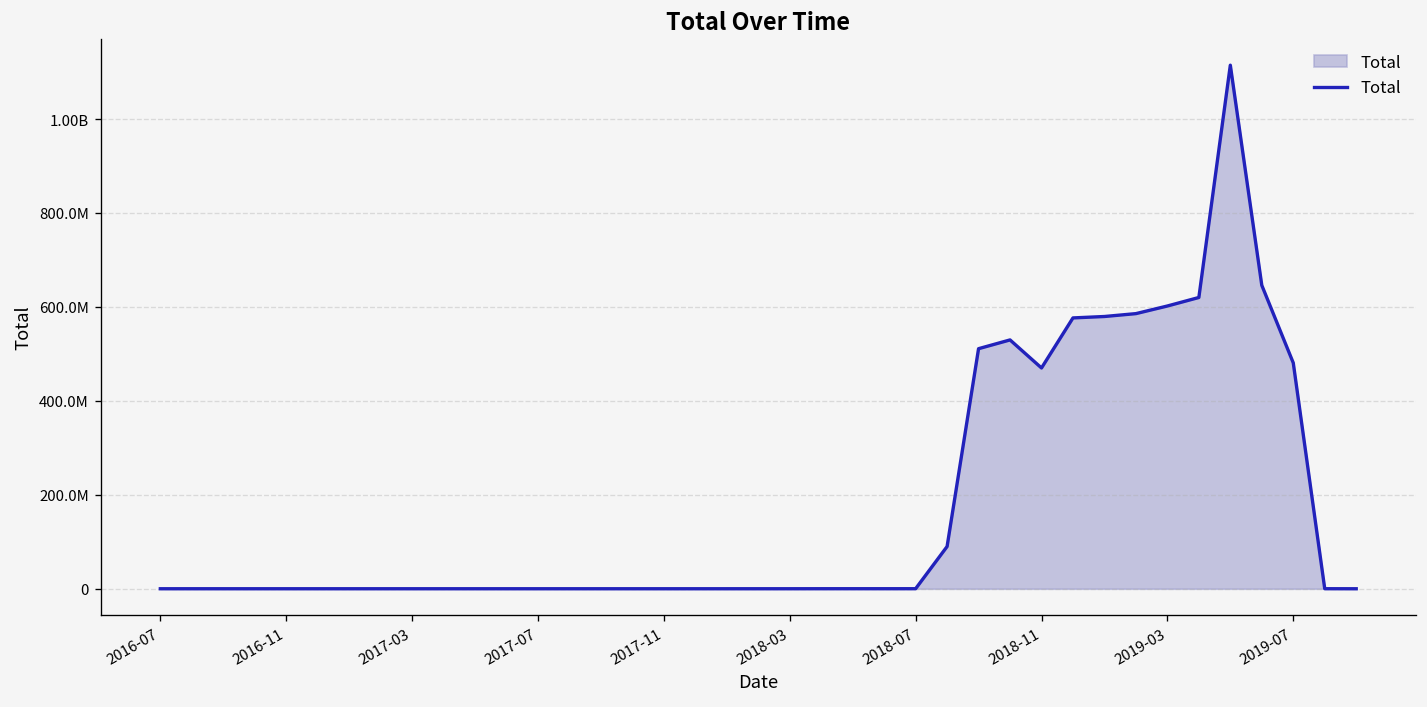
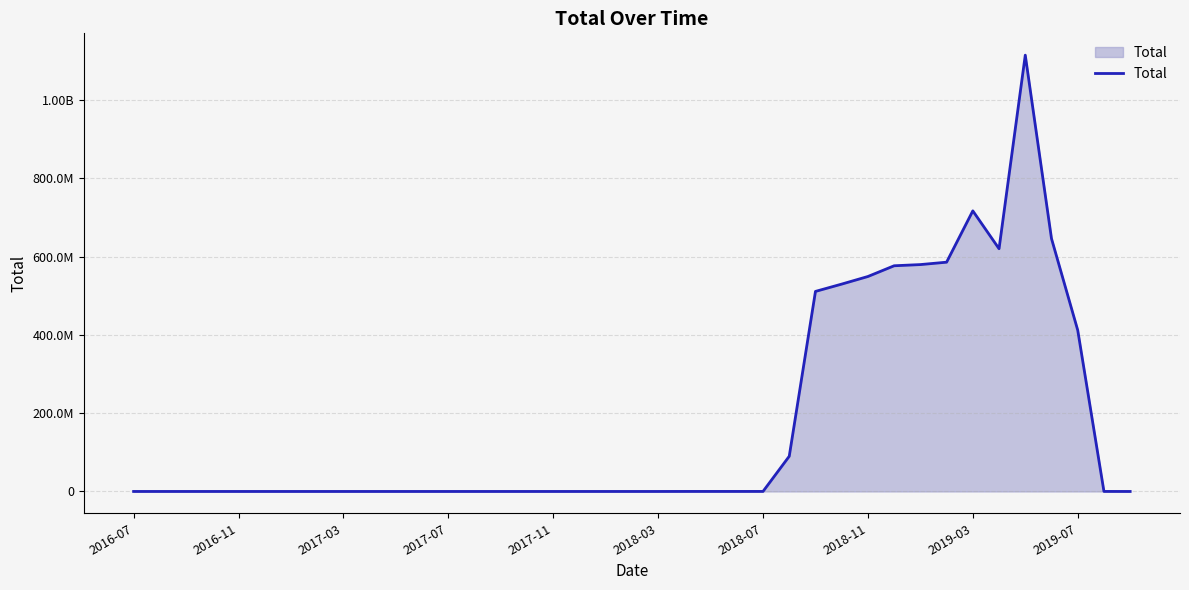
2018-11: 470000000 -> 550000000
2019-03: 600000000 -> 720000000
2019-07: 480000000 -> 410000000
